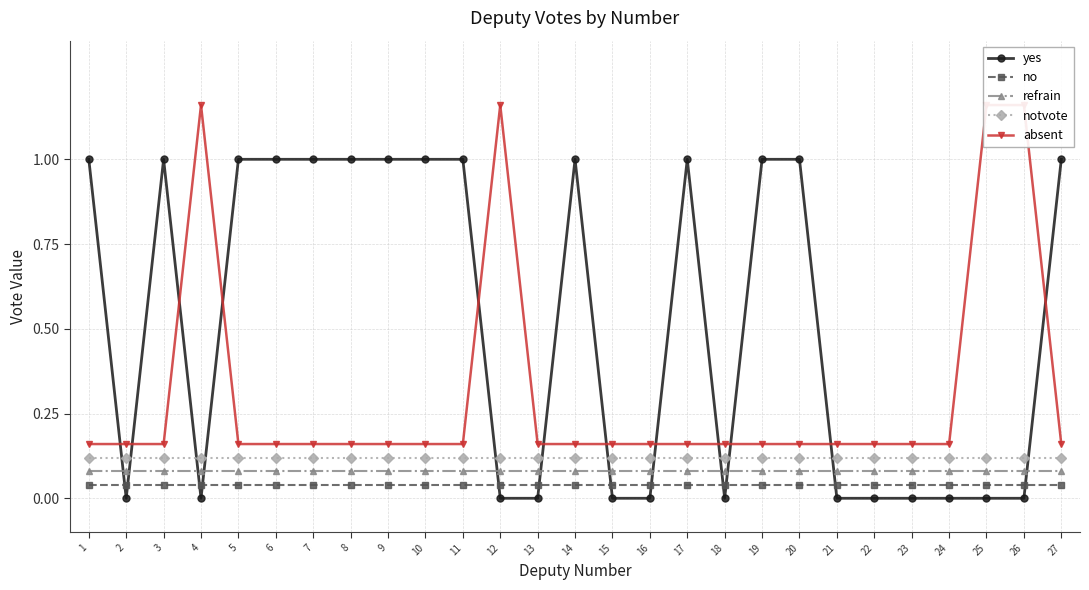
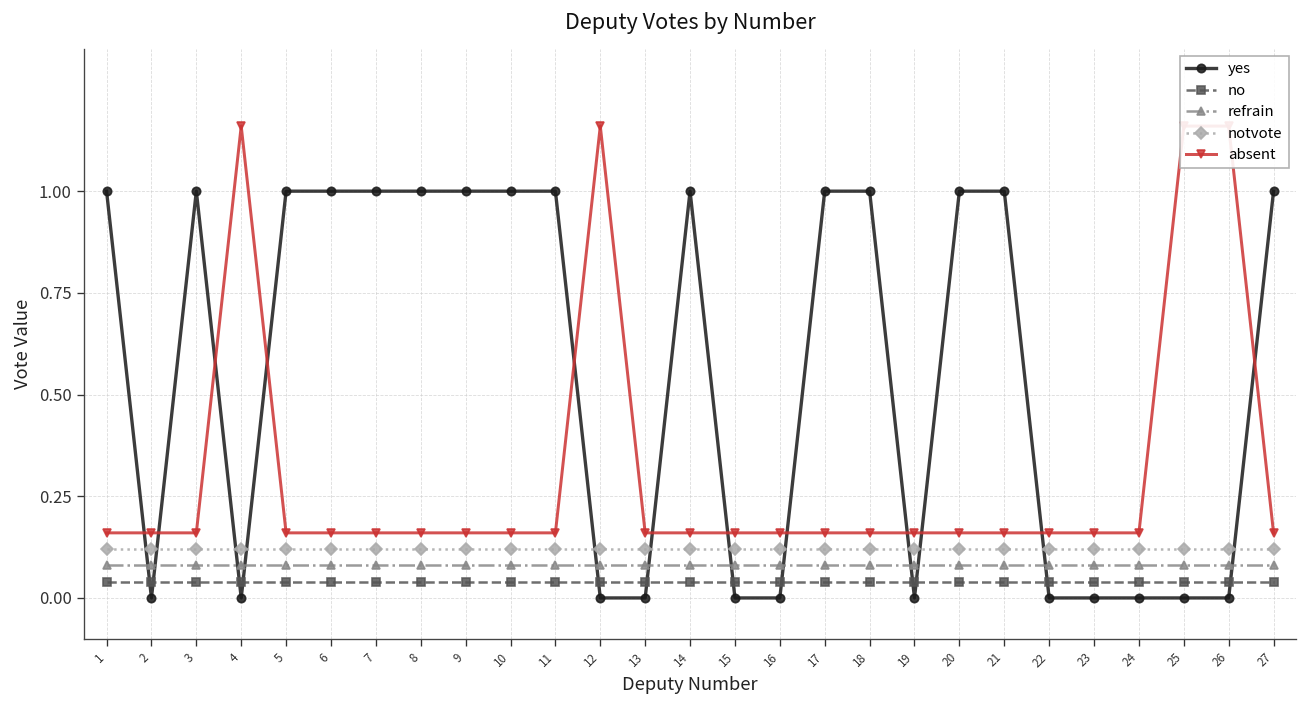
yes, 18: 0 -> 1
yes, 19: 1 -> 0
yes, 21: 0 -> 1
